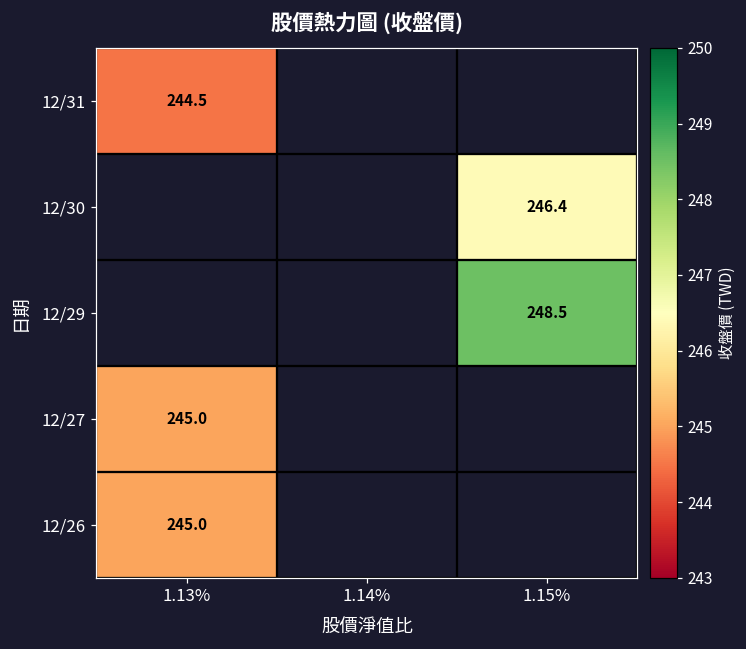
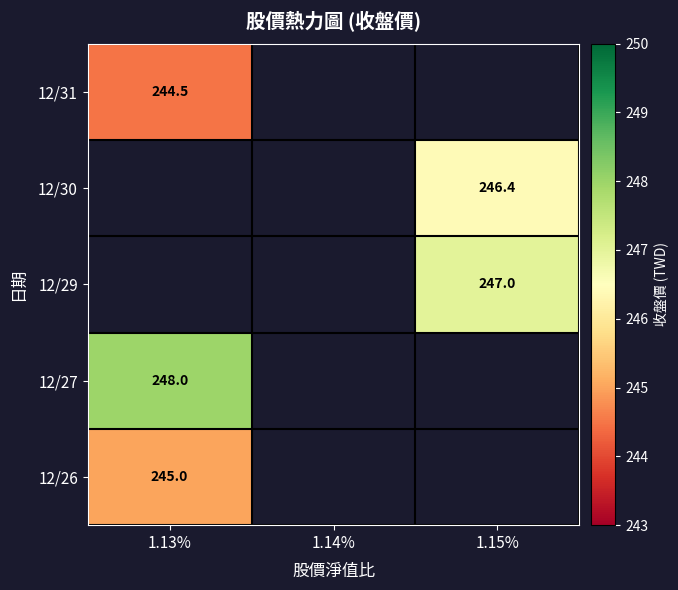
12/29, 1.15%: 248.5 -> 247.0
12/27, 1.13%: 245.0 -> 248.0
